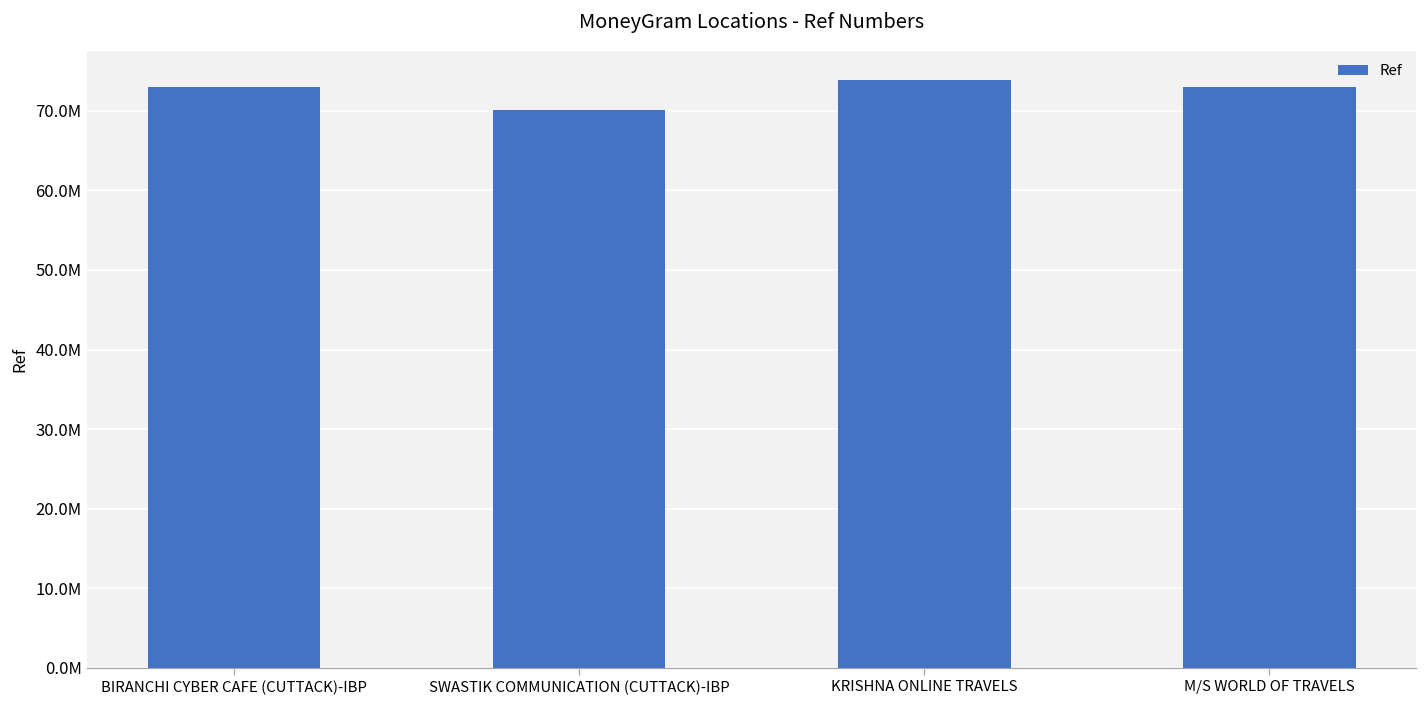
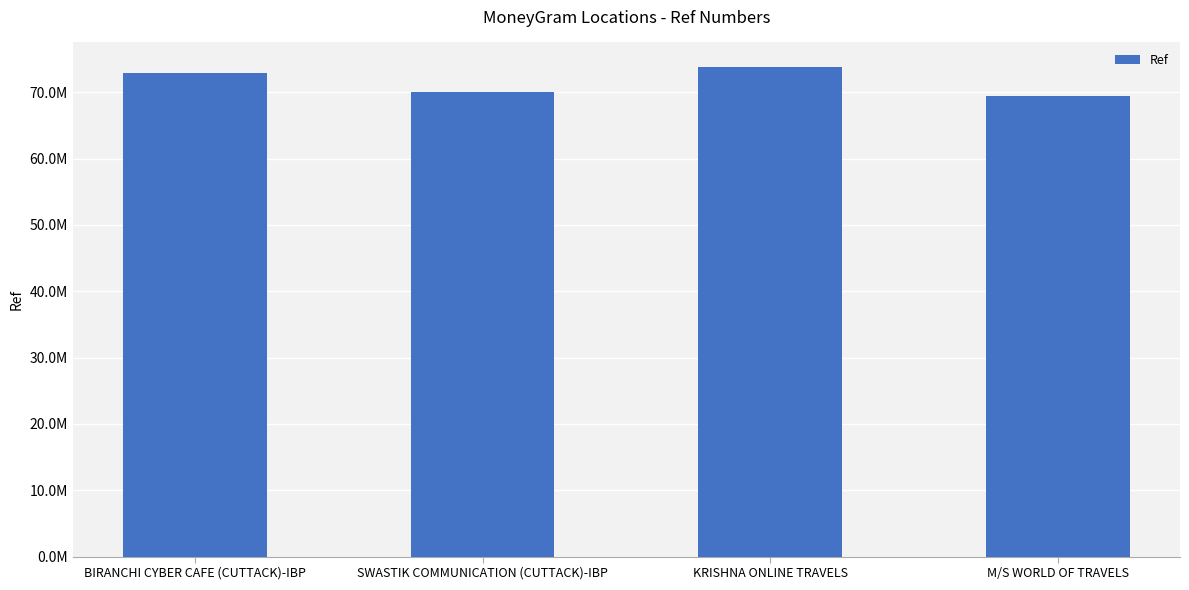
M/S WORLD OF TRAVELS: 73000000 -> 69000000
